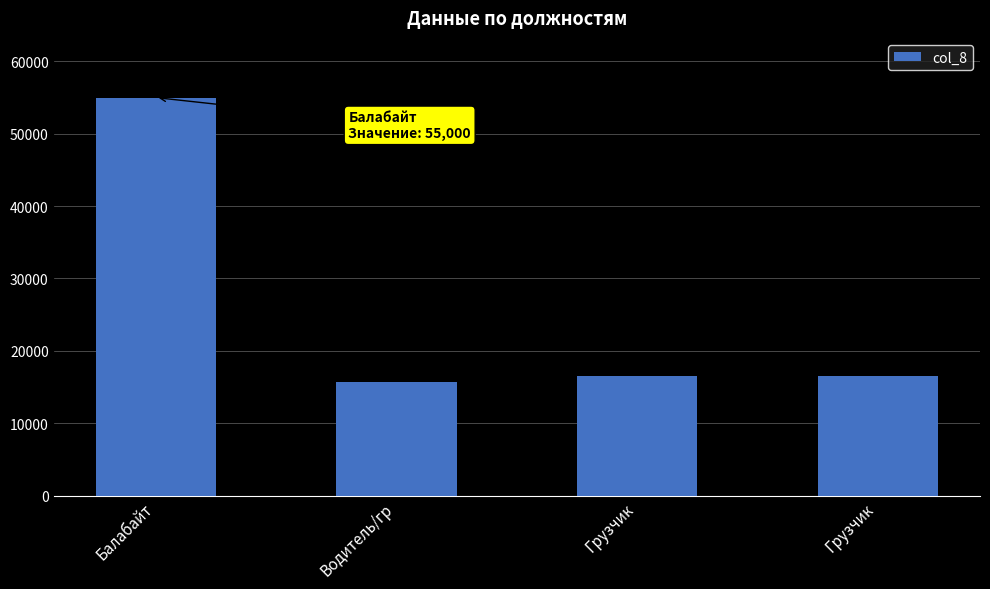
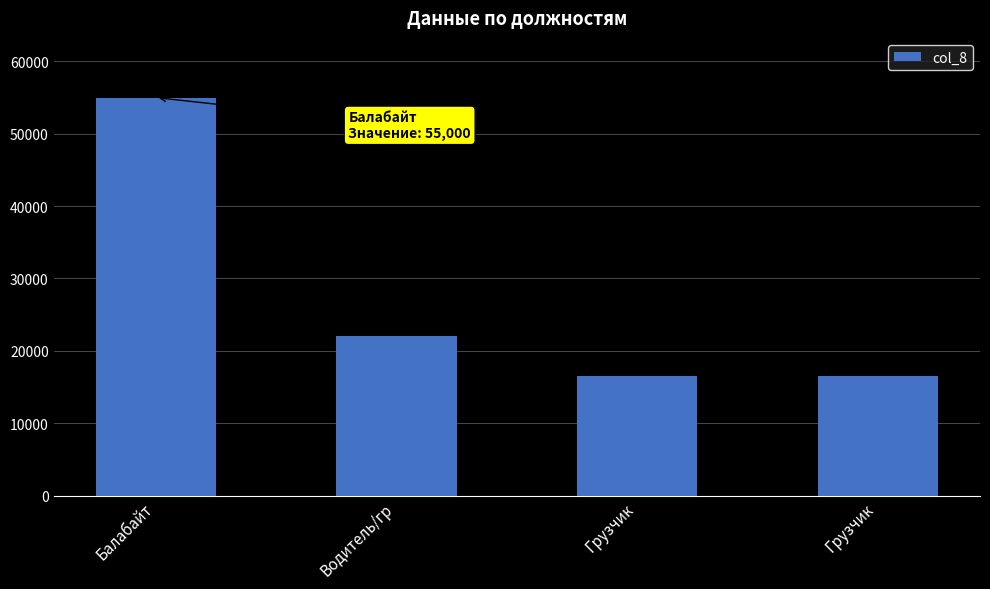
Водитель/гр: 16000 -> 22000
